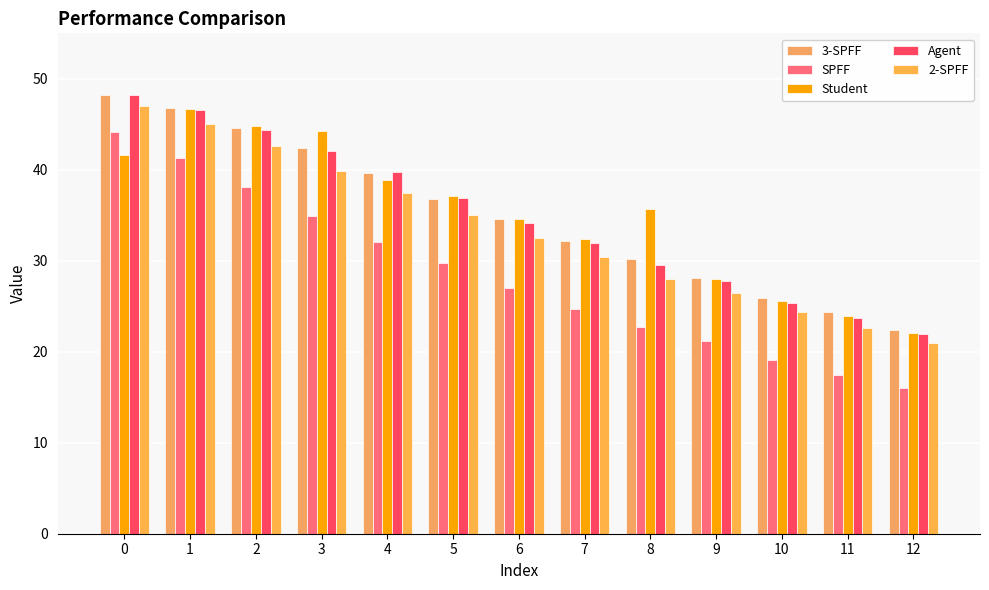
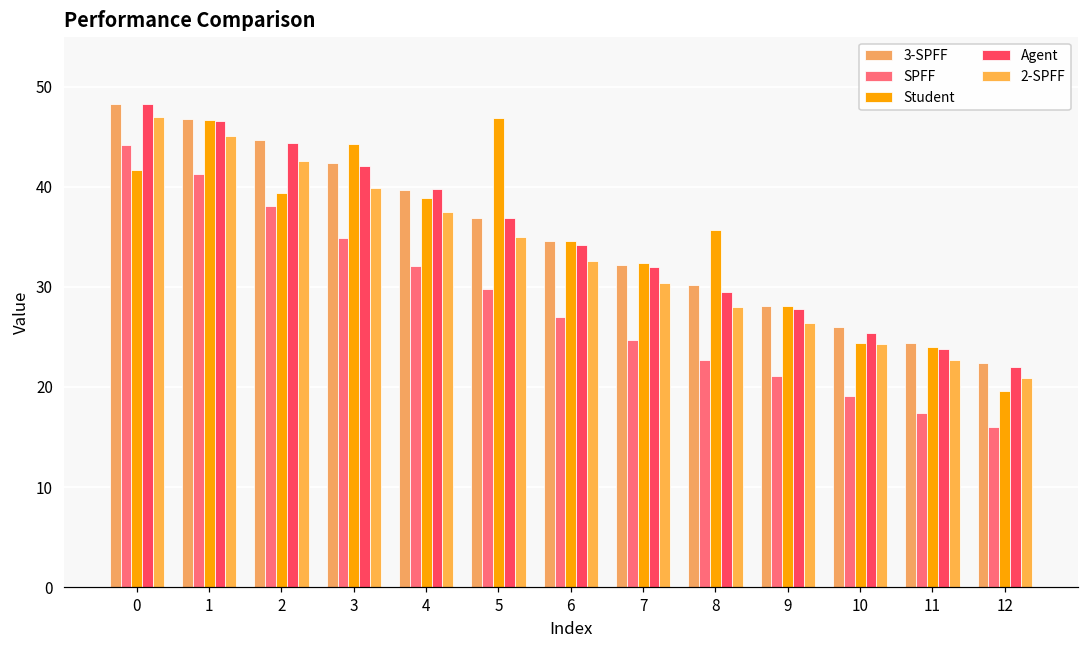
Student, 2: 45 -> 39
Student, 5: 37 -> 47
Student, 10: 26 -> 24
Student, 12: 22 -> 20
